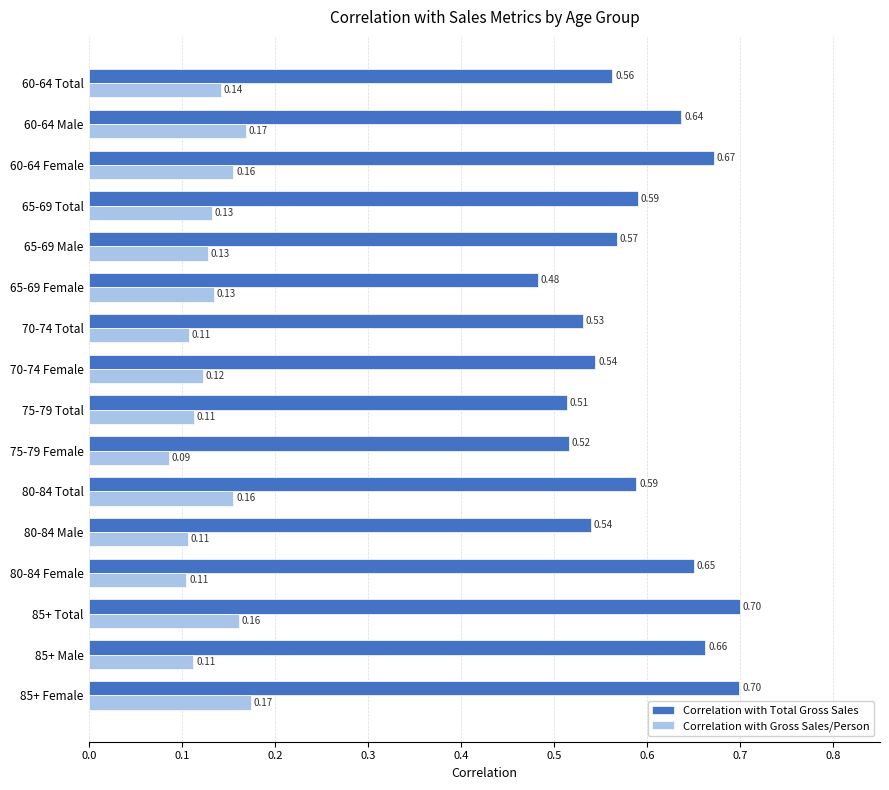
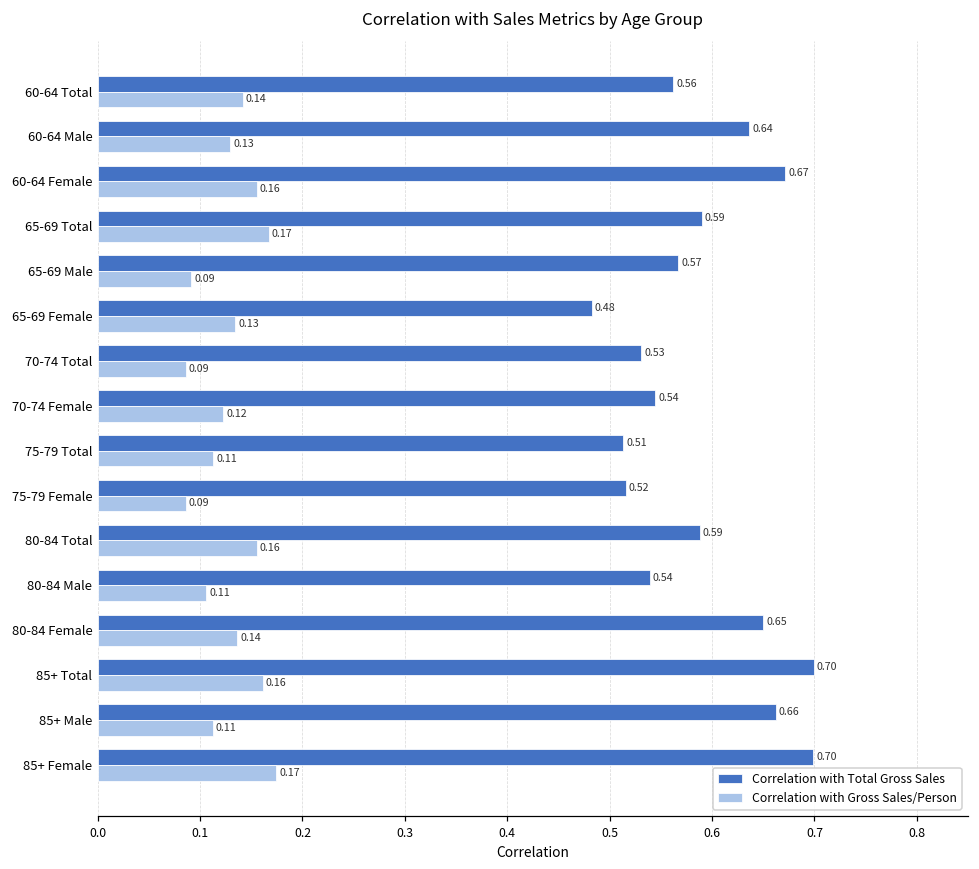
Correlation with Gross Sales/Person, 60-64 Male: 0.17 -> 0.13
Correlation with Gross Sales/Person, 65-69 Total: 0.13 -> 0.17
Correlation with Gross Sales/Person, 65-69 Male: 0.13 -> 0.09
Correlation with Gross Sales/Person, 70-74 Total: 0.11 -> 0.09
Correlation with Gross Sales/Person, 80-84 Female: 0.11 -> 0.14
